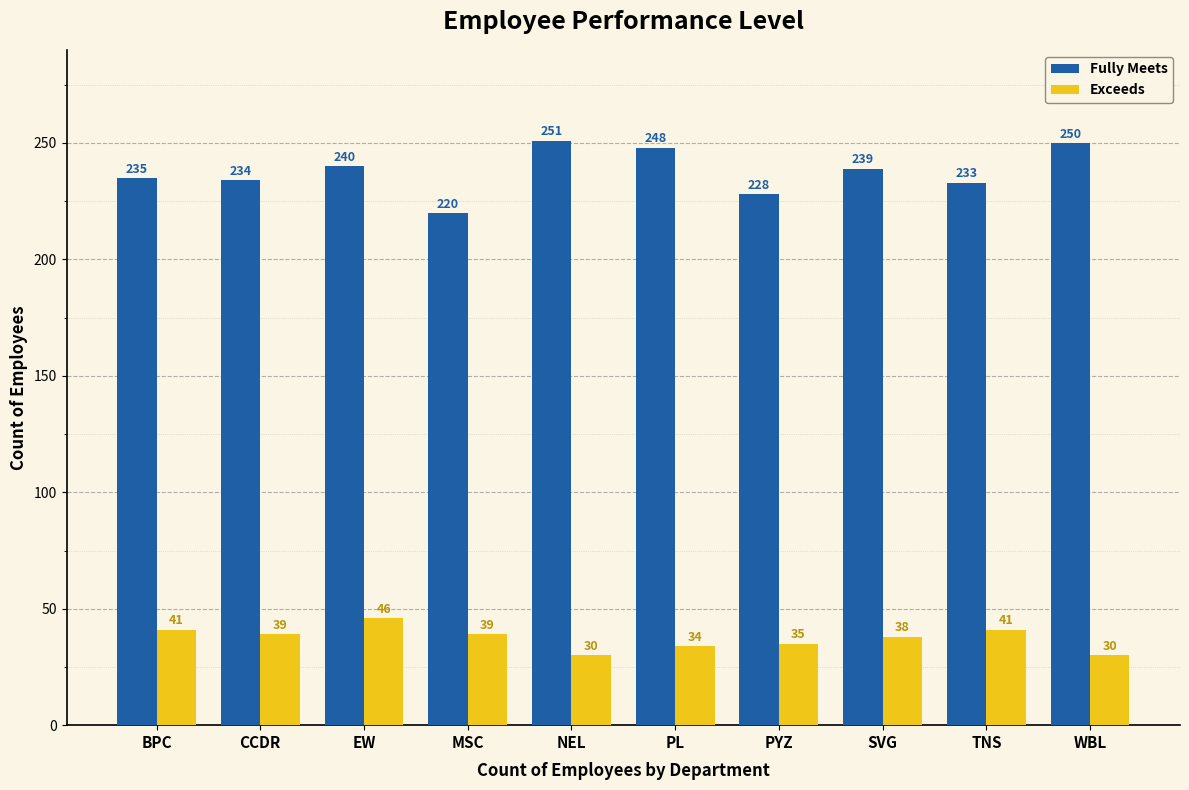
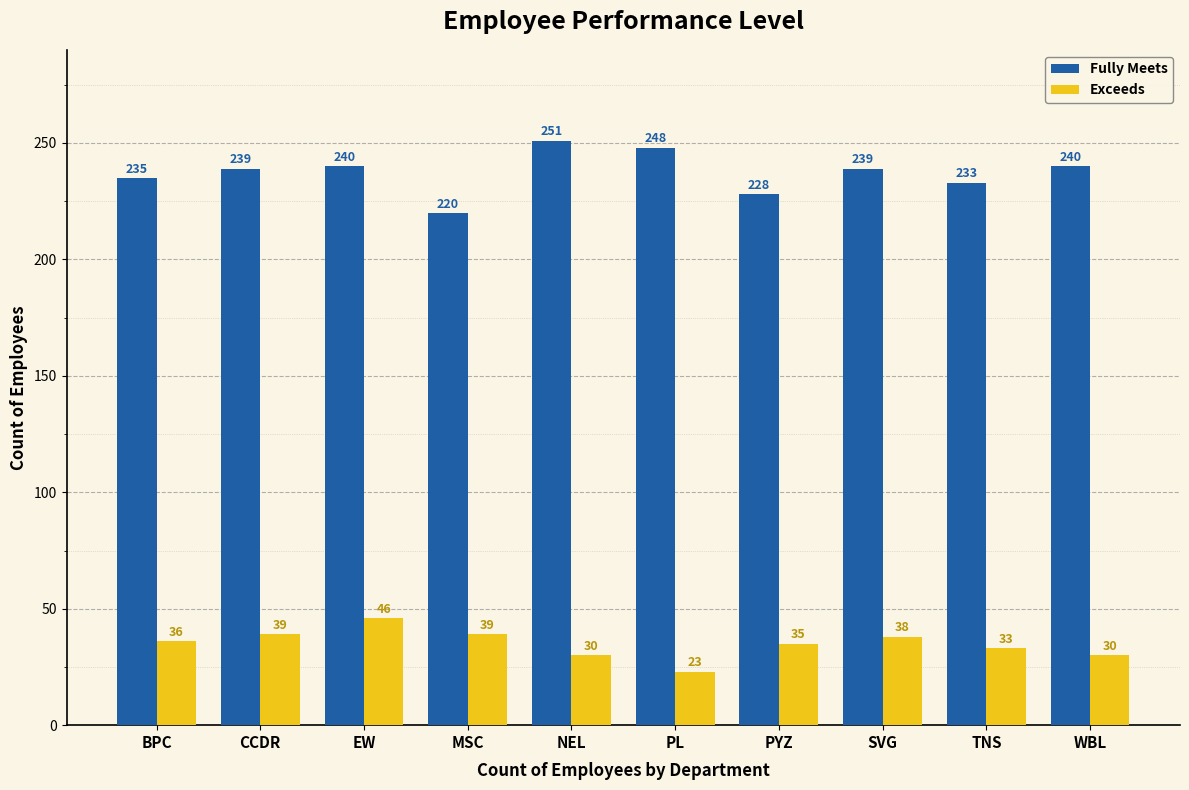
Exceeds, BPC: 41 -> 36
Fully Meets, CCDR: 234 -> 239
Exceeds, PL: 34 -> 23
Exceeds, TNS: 41 -> 33
Fully Meets, WBL: 250 -> 240
